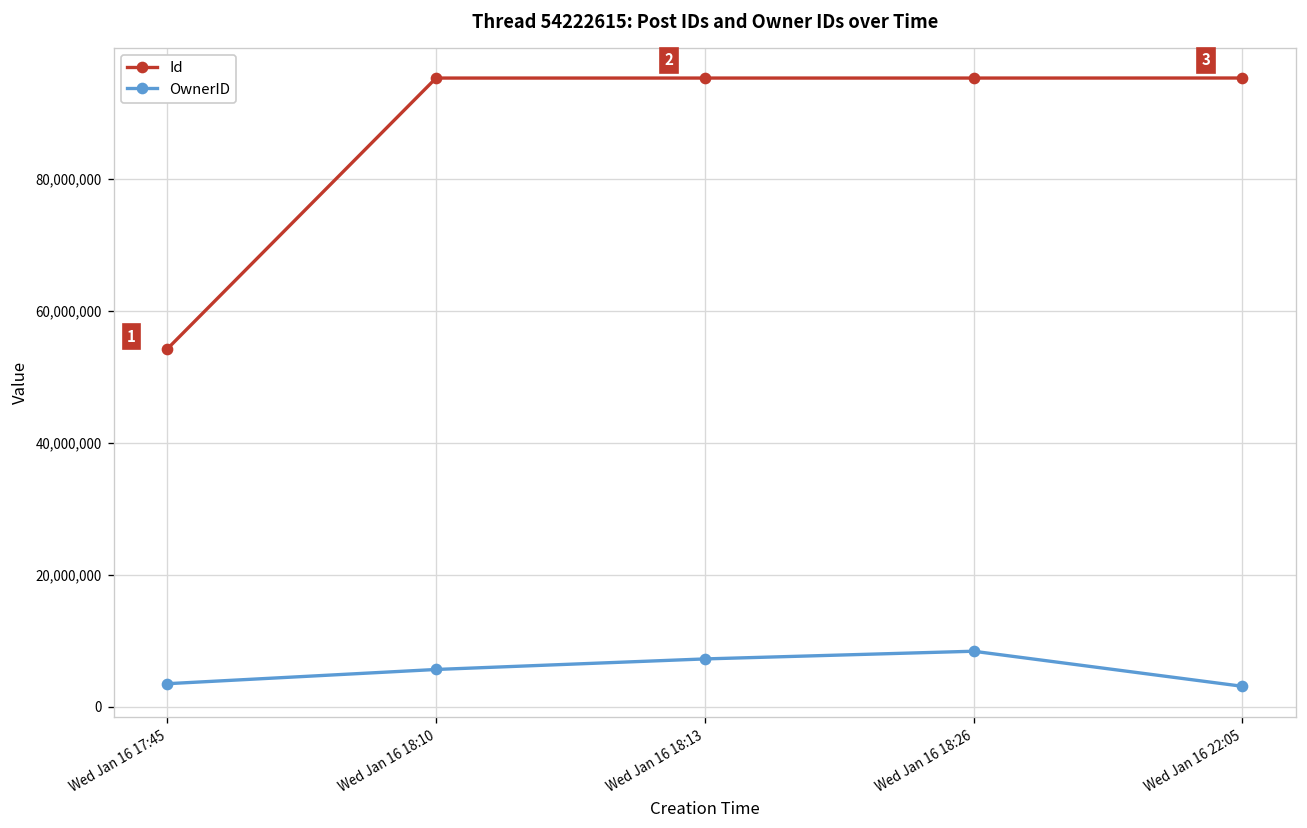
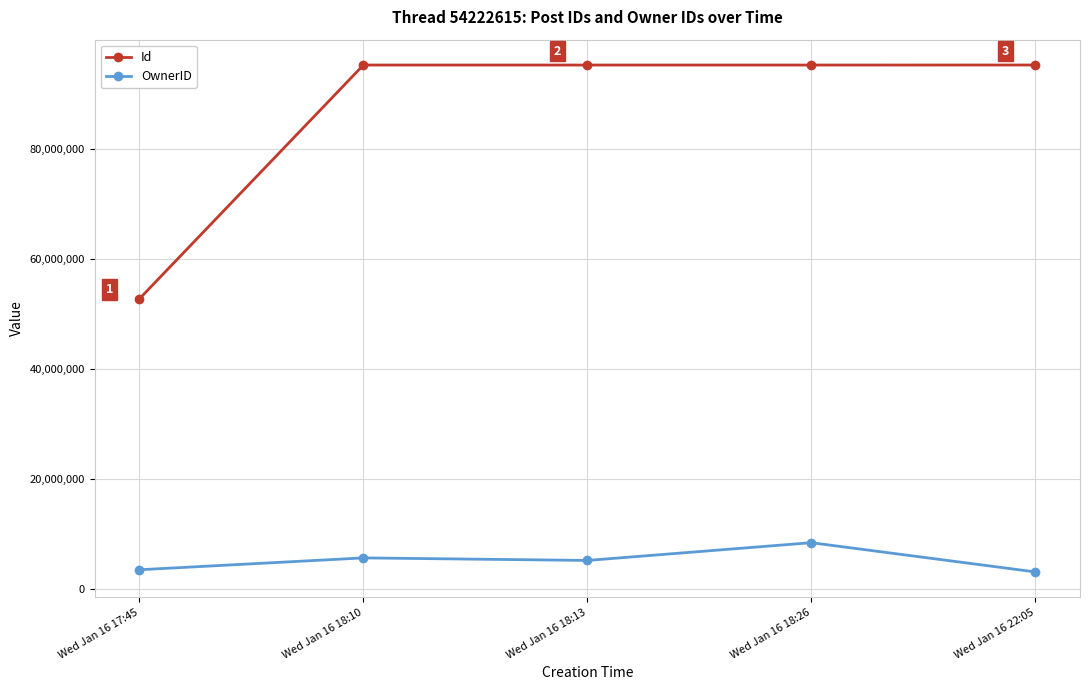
Id, Wed Jan 16 17:45: 54,000,000 -> 53,000,000
OwnerID, Wed Jan 16 18:13: 7,000,000 -> 5,000,000
